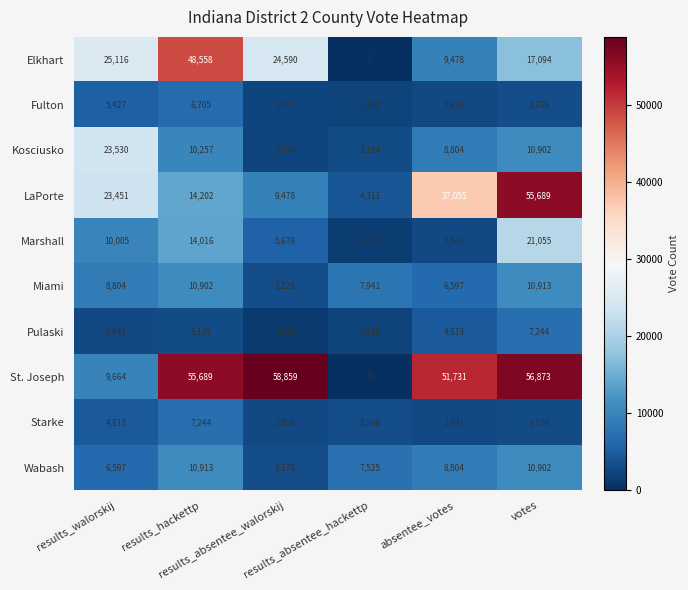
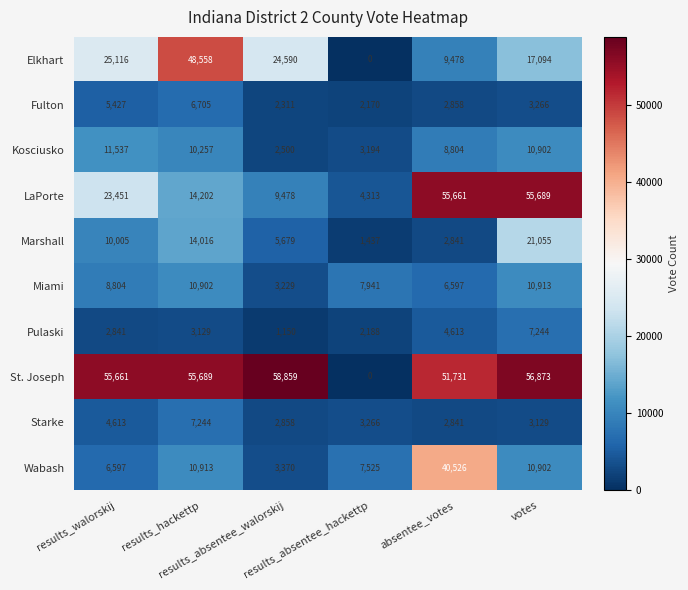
Kosciusko, results_walorskij: 23,530 -> 11,537
LaPorte, absentee_votes: 37,055 -> 55,661
St. Joseph, results_walorskij: 9,664 -> 55,661
Wabash, absentee_votes: 8,804 -> 40,526
